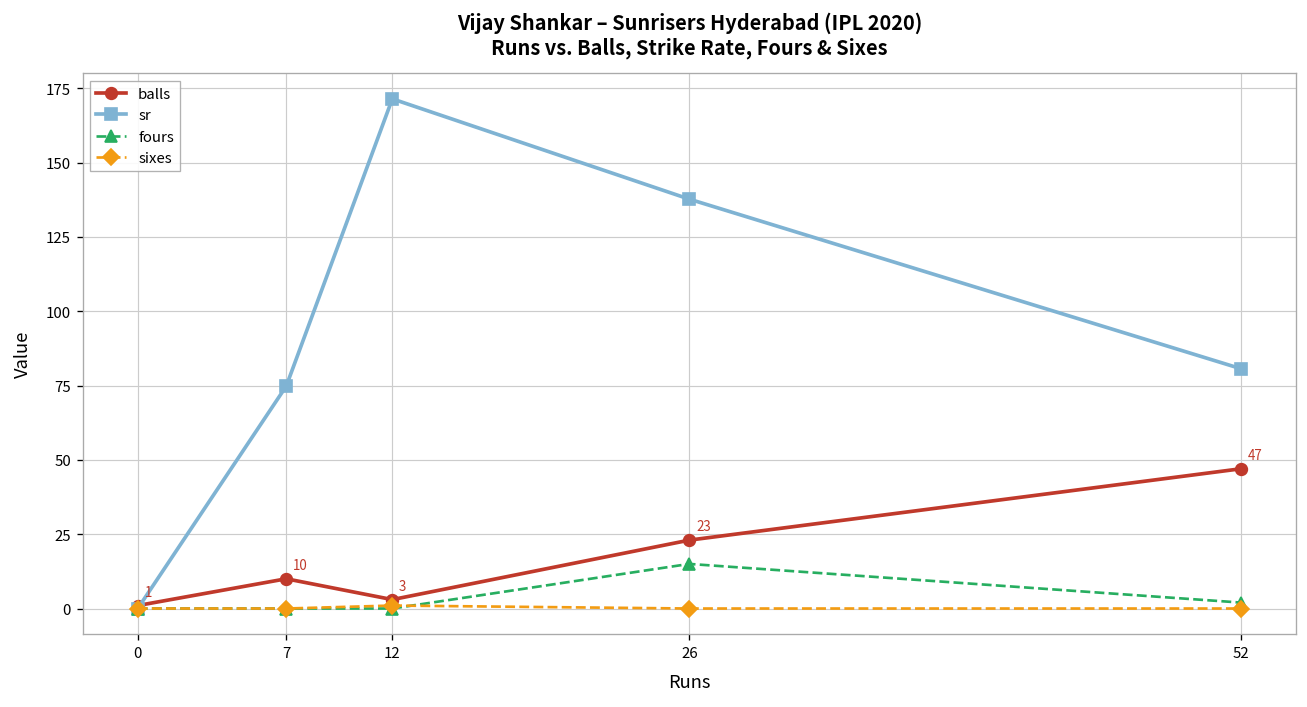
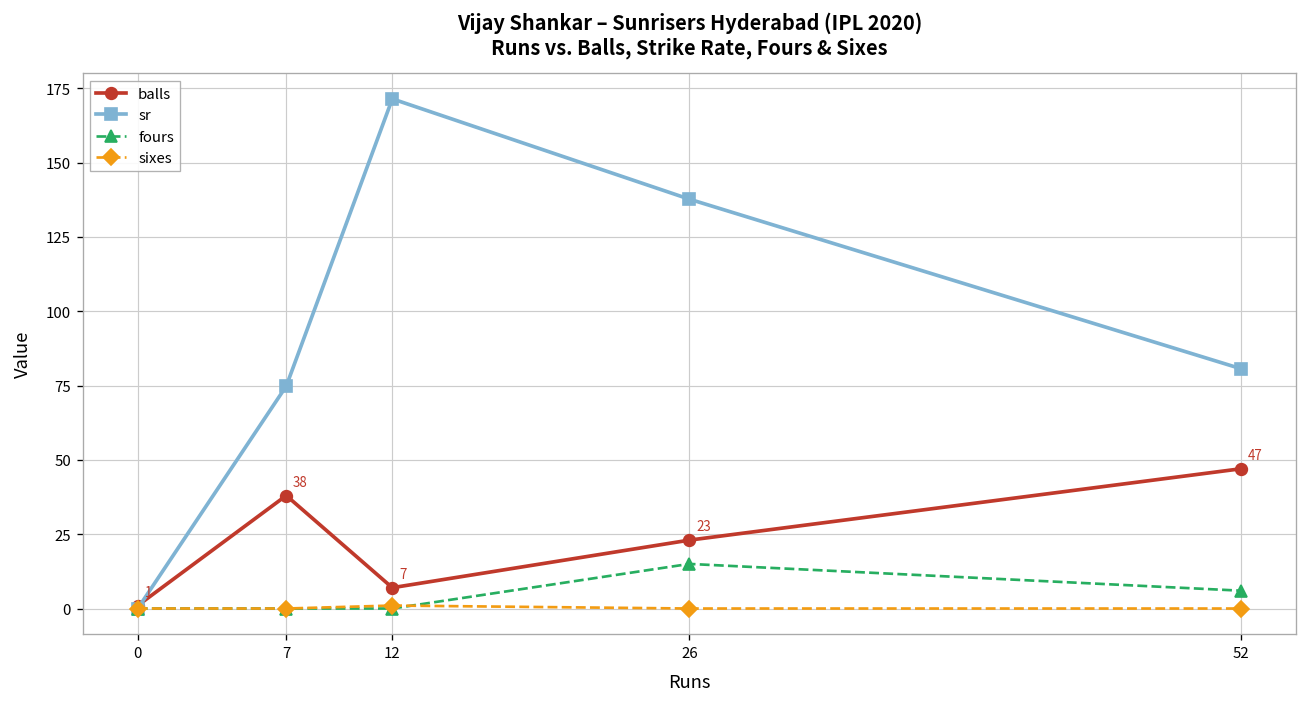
balls, 7: 10 -> 38
balls, 12: 3 -> 7
fours, 52: 2 -> 6
